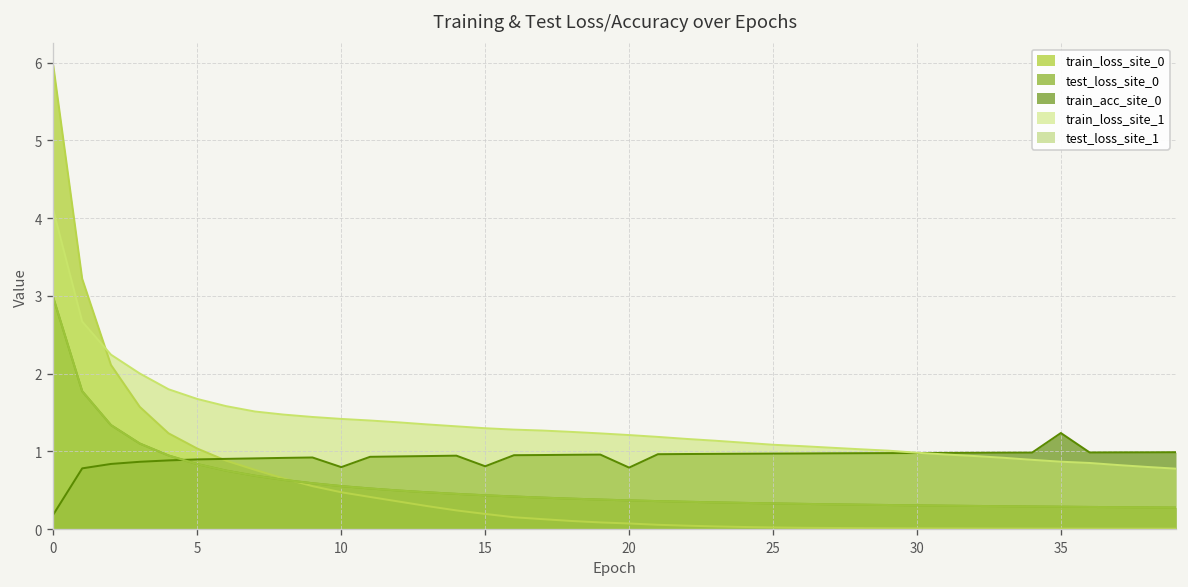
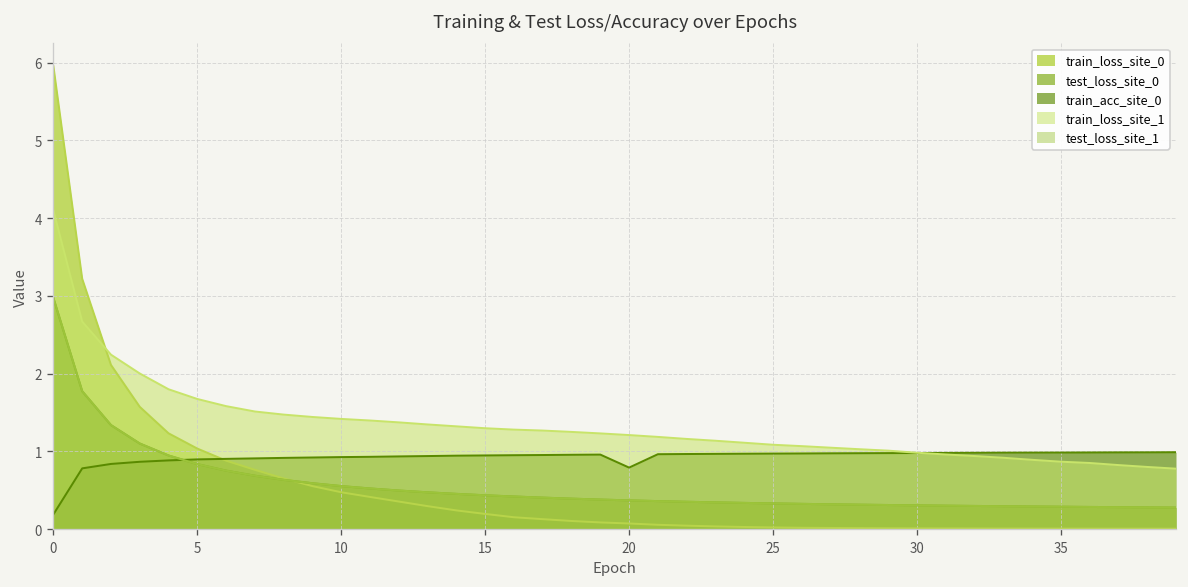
train_acc_site_0, 10: 0.8 -> 0.9
train_acc_site_0, 15: 0.8 -> 0.9
train_acc_site_0, 35: 1.2 -> 1.0
